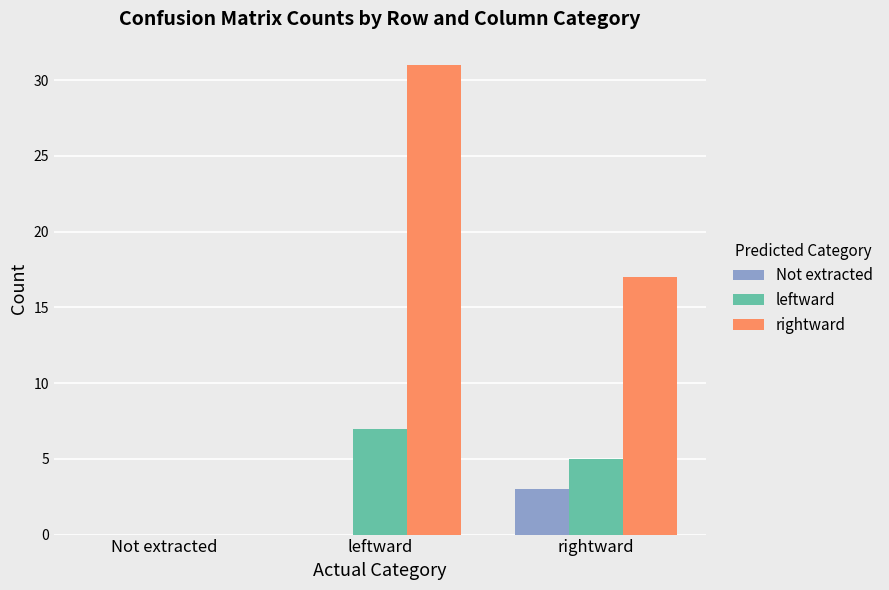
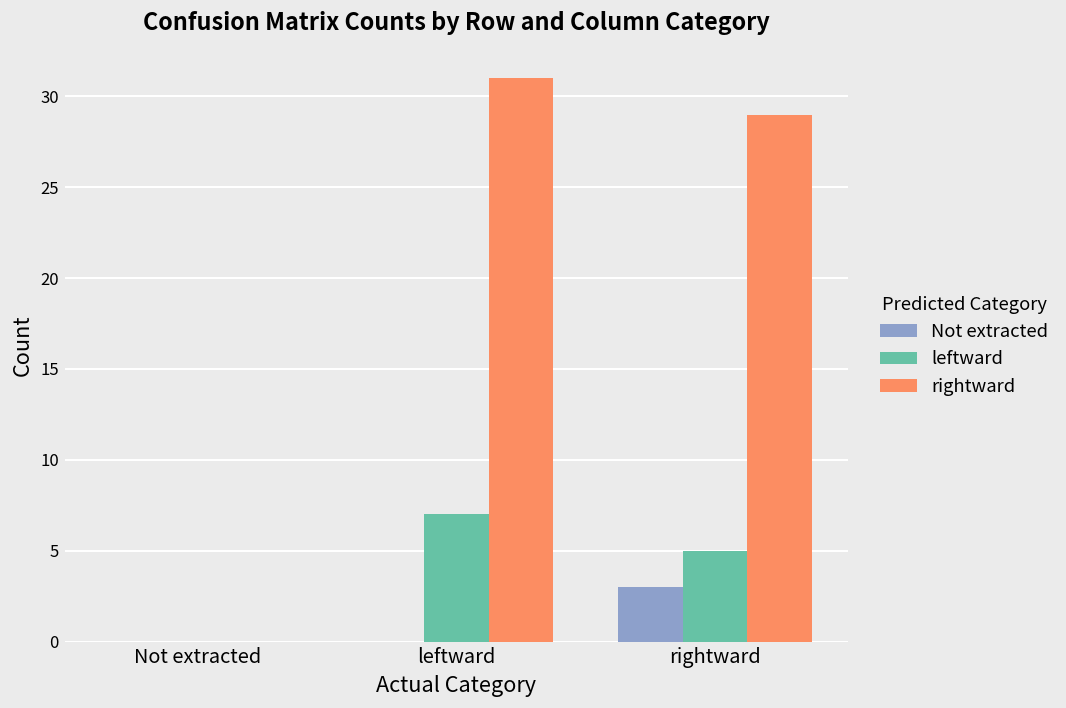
rightward, rightward: 17 -> 29
